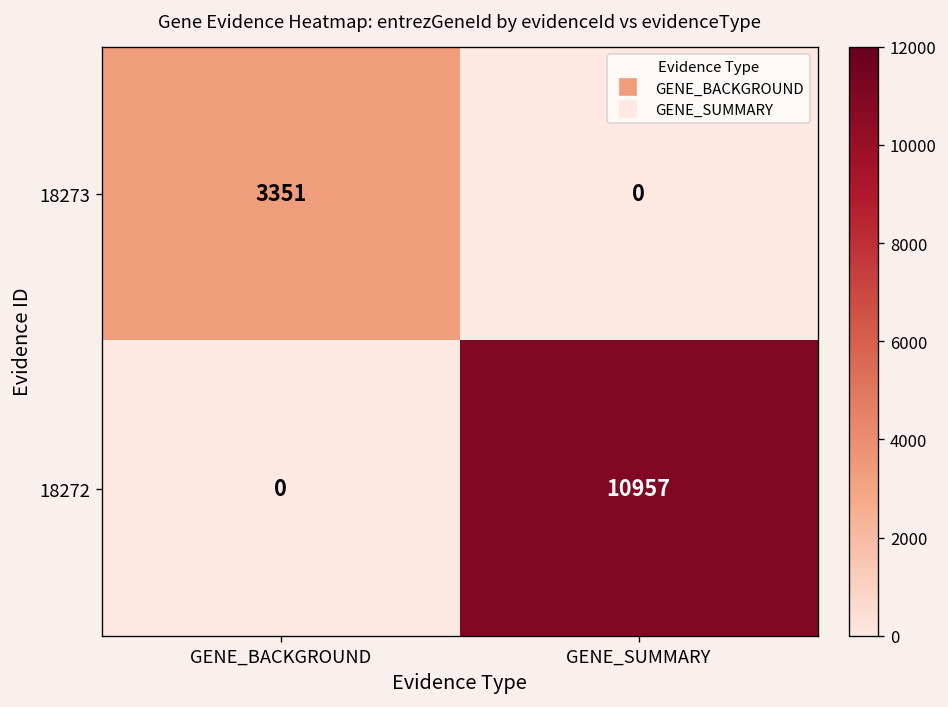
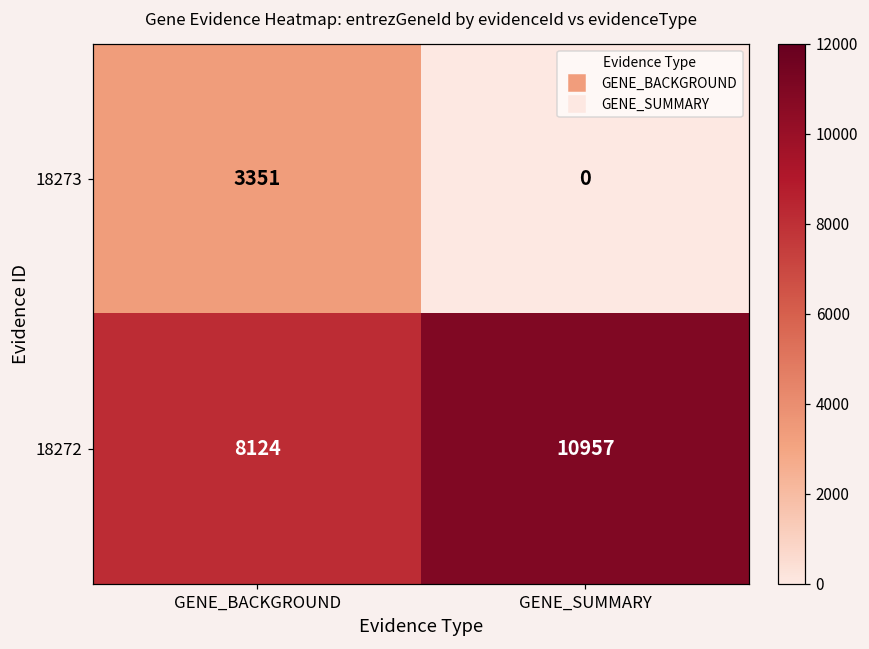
18272, GENE_BACKGROUND: 0 -> 8124
